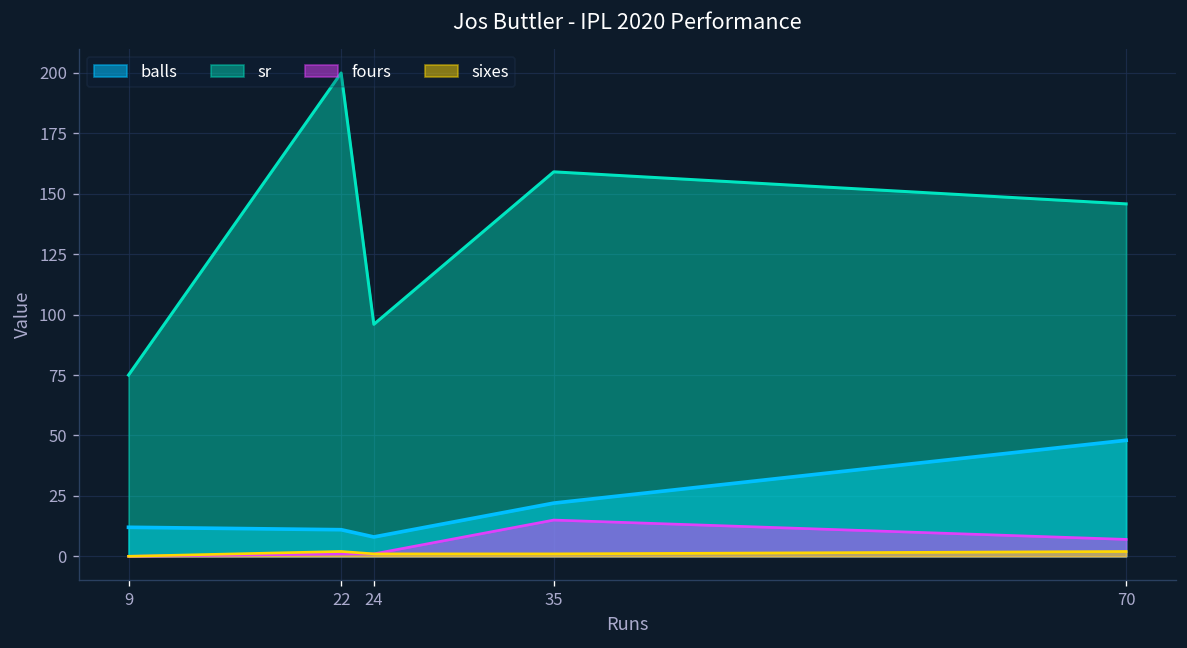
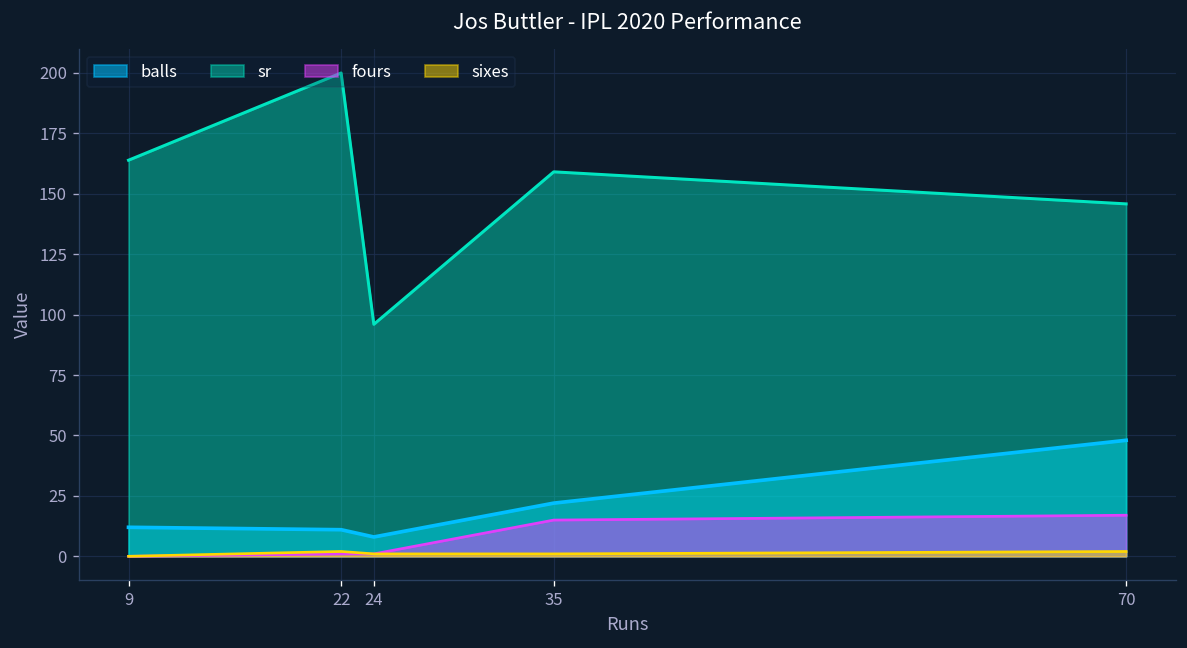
sr, 9: 75 -> 164
fours, 70: 7 -> 17
